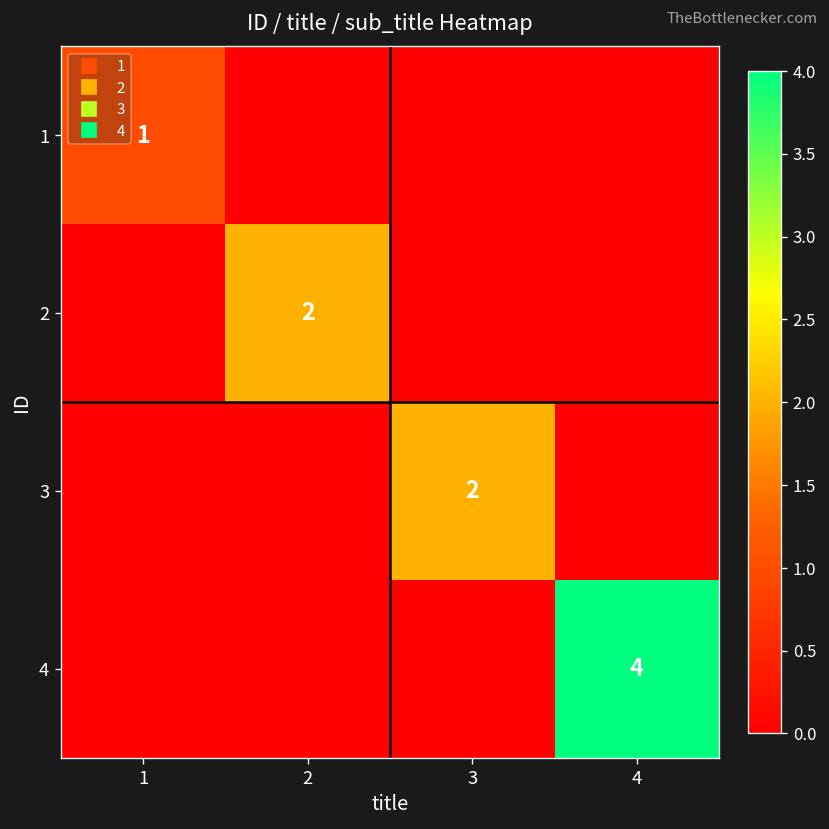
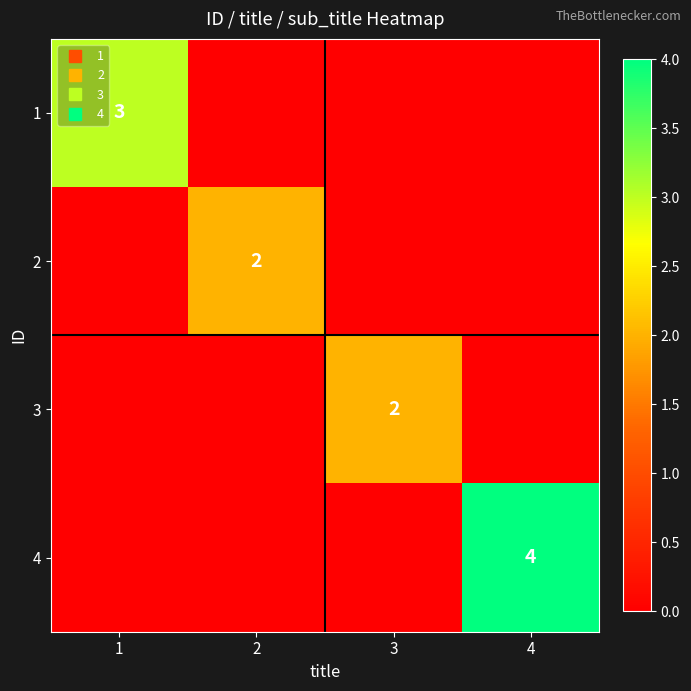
1, 1: 1 -> 3
